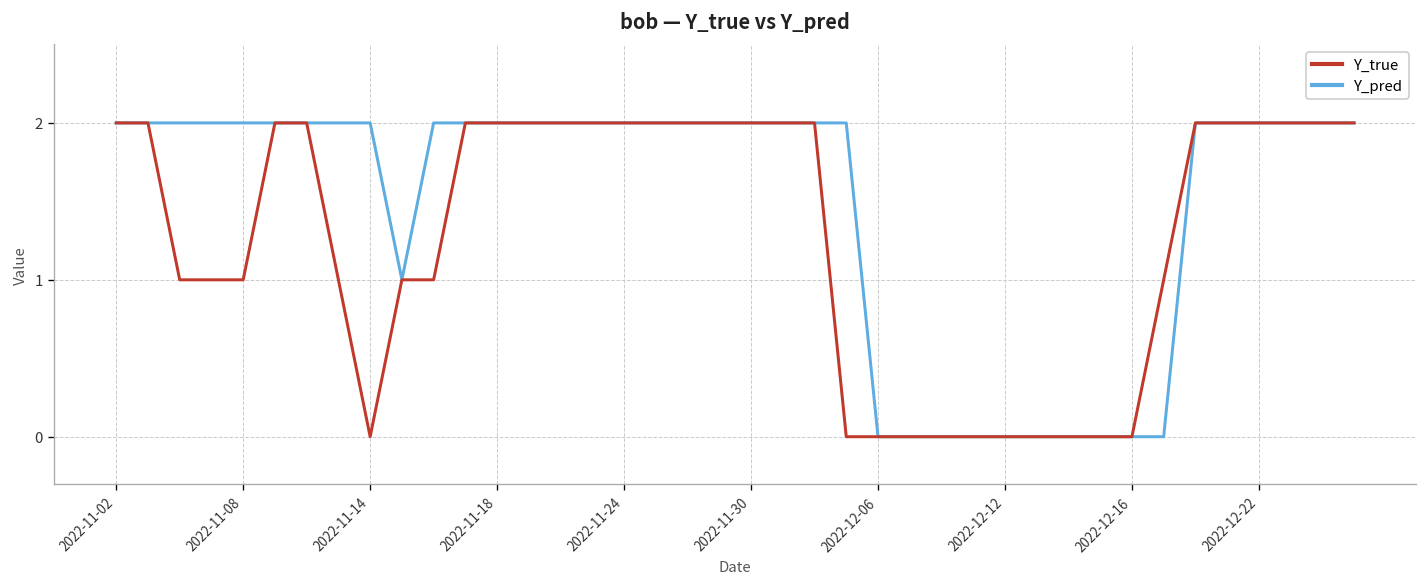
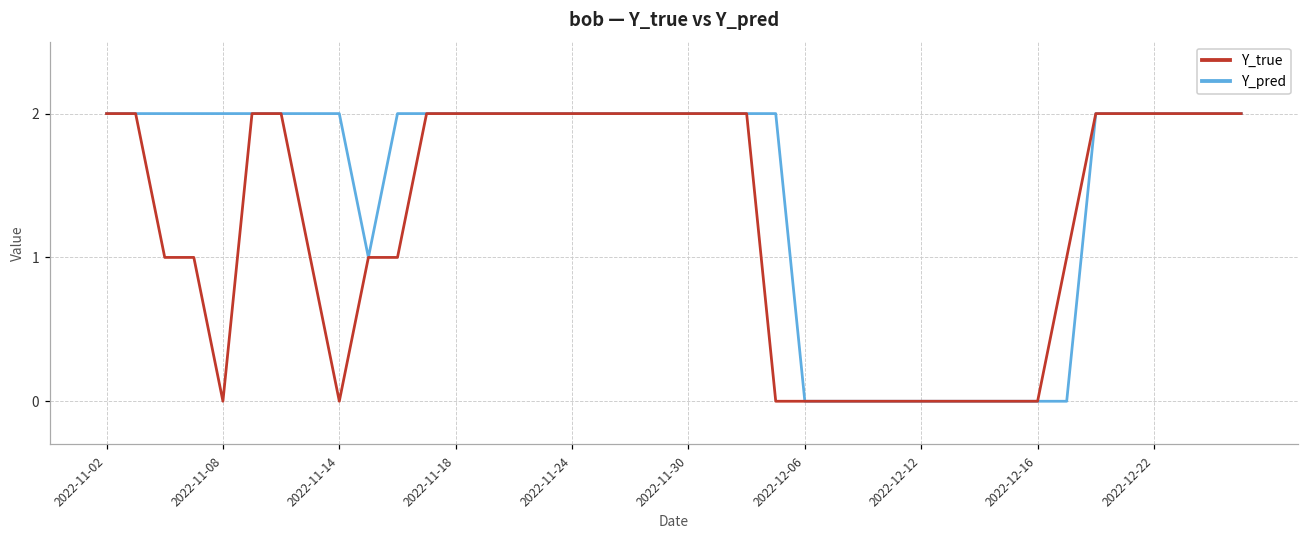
Y_true, 2022-11-08: 1 -> 0
